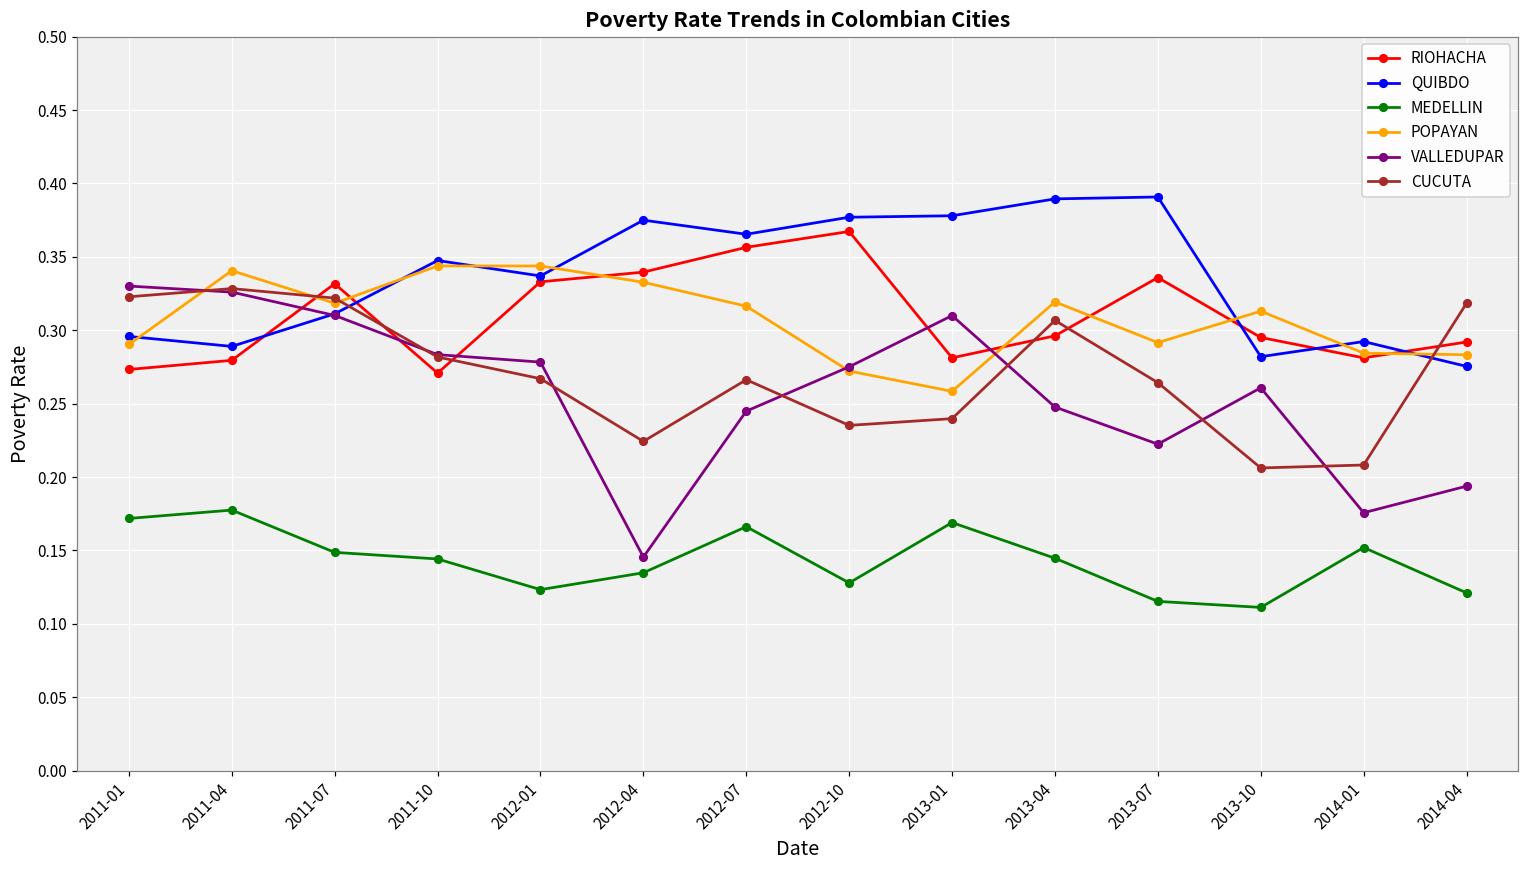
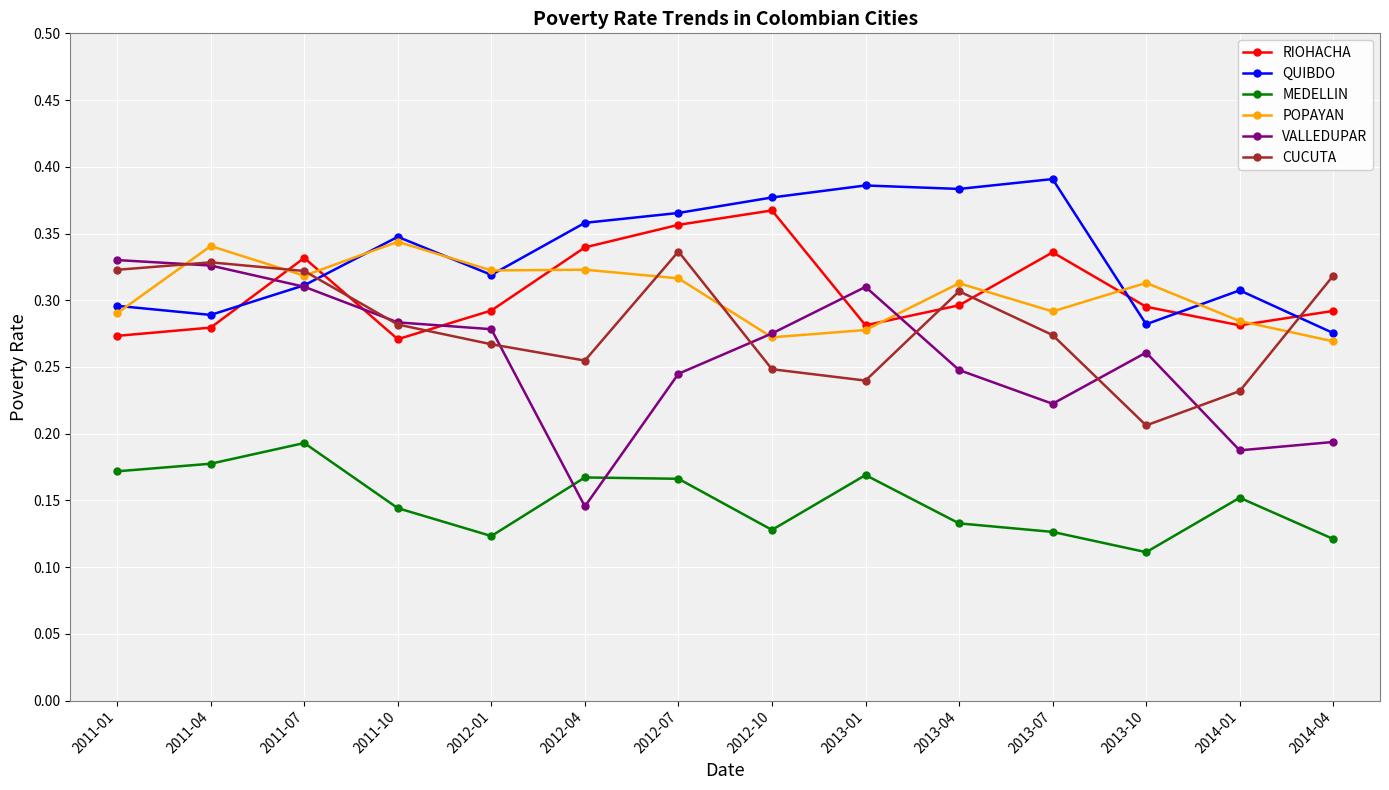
MEDELLIN, 2011-07: 0.149 -> 0.193
RIOHACHA, 2012-01: 0.333 -> 0.292
QUIBDO, 2012-01: 0.337 -> 0.319
POPAYAN, 2012-01: 0.344 -> 0.322
QUIBDO, 2012-04: 0.375 -> 0.358
MEDELLIN, 2012-04: 0.135 -> 0.167
POPAYAN, 2012-04: 0.333 -> 0.323
CUCUTA, 2012-04: 0.224 -> 0.255
CUCUTA, 2012-07: 0.266 -> 0.337
CUCUTA, 2012-10: 0.235 -> 0.248
QUIBDO, 2013-01: 0.378 -> 0.386
POPAYAN, 2013-01: 0.258 -> 0.278
QUIBDO, 2013-04: 0.390 -> 0.383
MEDELLIN, 2013-04: 0.145 -> 0.133
POPAYAN, 2013-04: 0.319 -> 0.313
MEDELLIN, 2013-07: 0.115 -> 0.126
CUCUTA, 2013-07: 0.264 -> 0.274
QUIBDO, 2014-01: 0.292 -> 0.307
VALLEDUPAR, 2014-01: 0.176 -> 0.188
CUCUTA, 2014-01: 0.208 -> 0.232
POPAYAN, 2014-04: 0.283 -> 0.269
